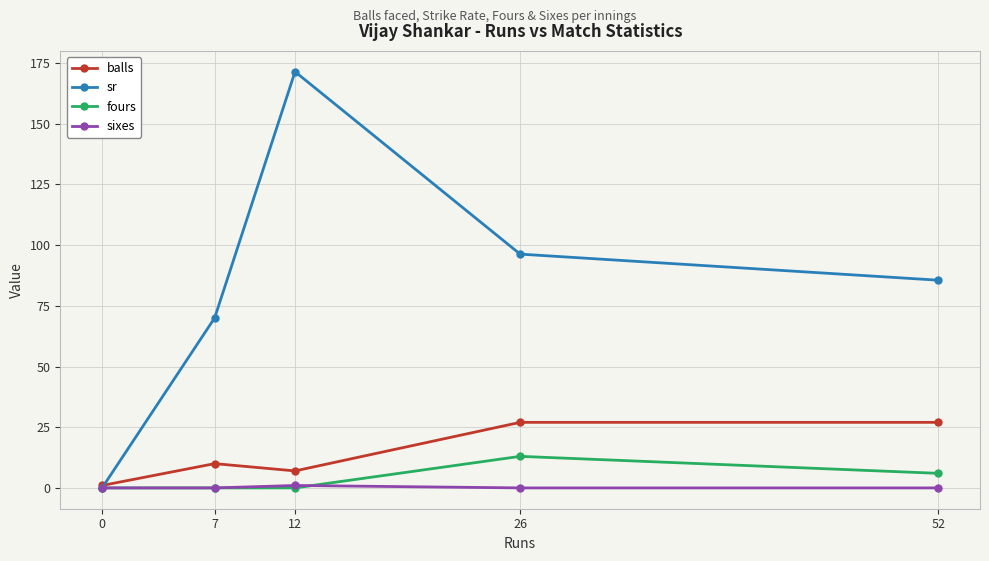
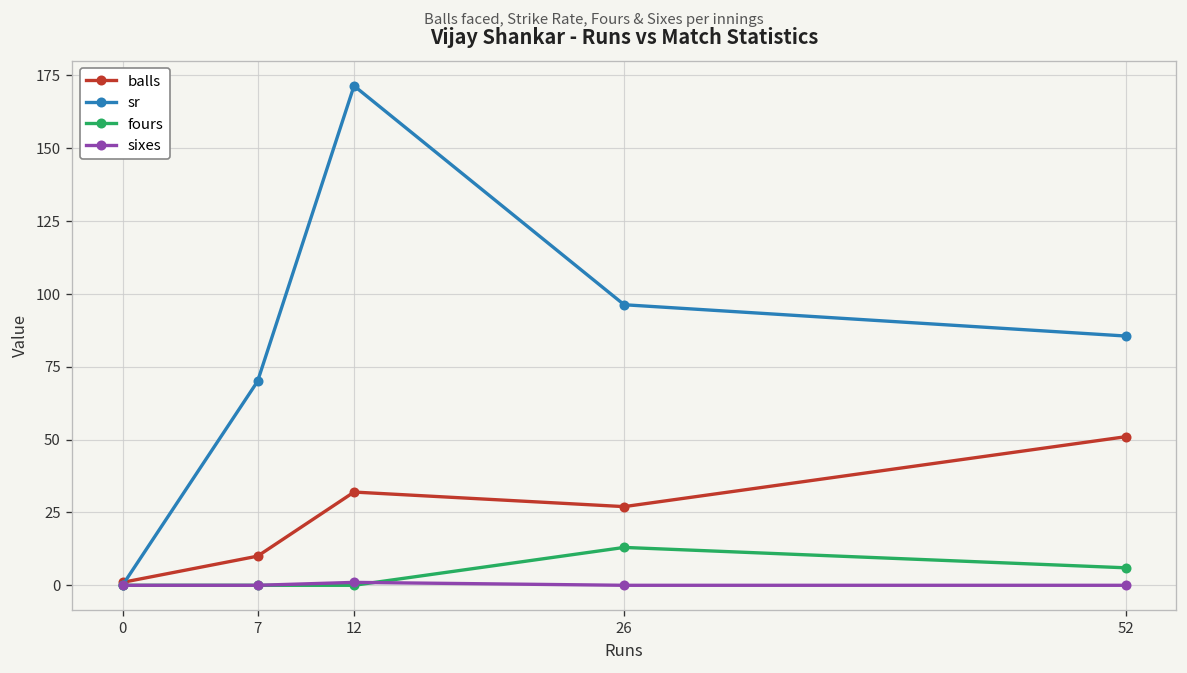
balls, 12: 7 -> 32
balls, 52: 27 -> 51
